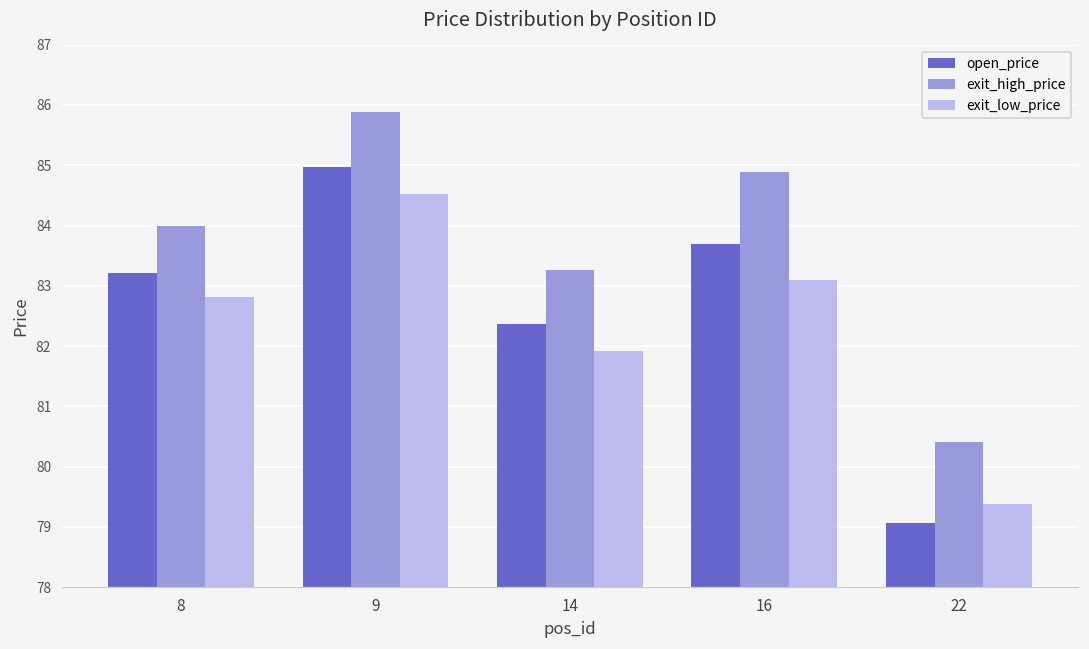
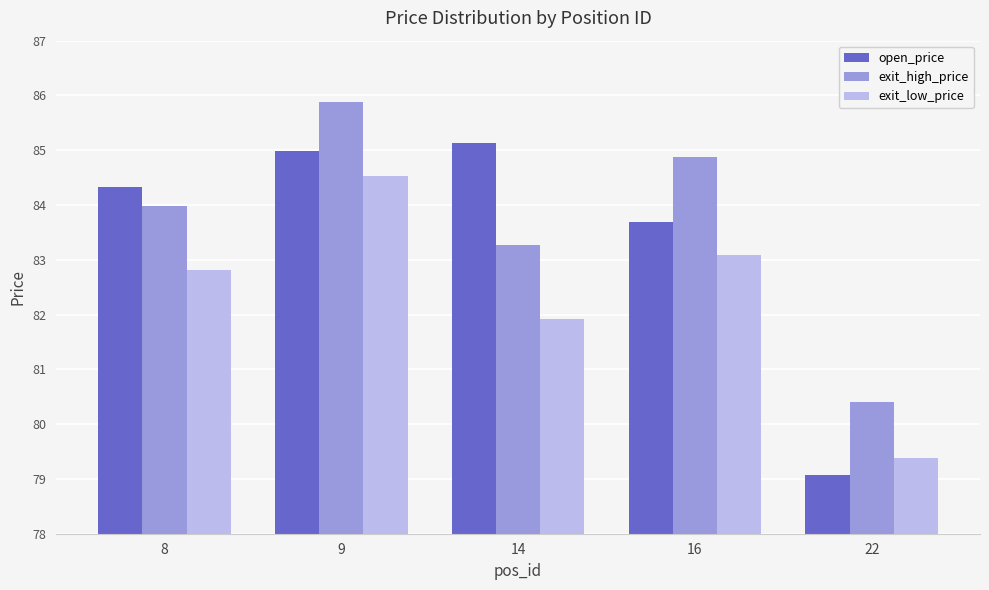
open_price, 8: 83.2 -> 84.3
open_price, 14: 82.4 -> 85.1
